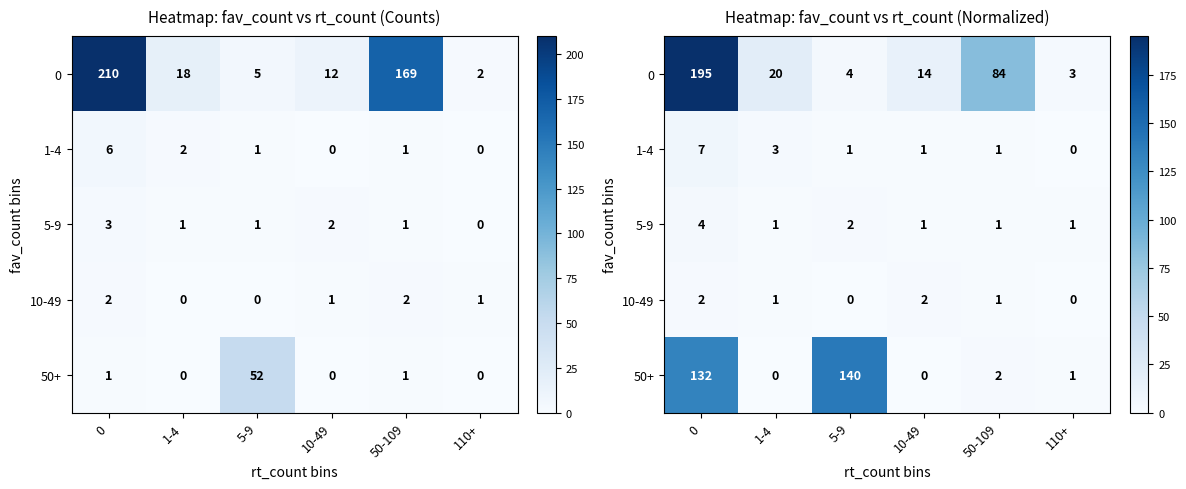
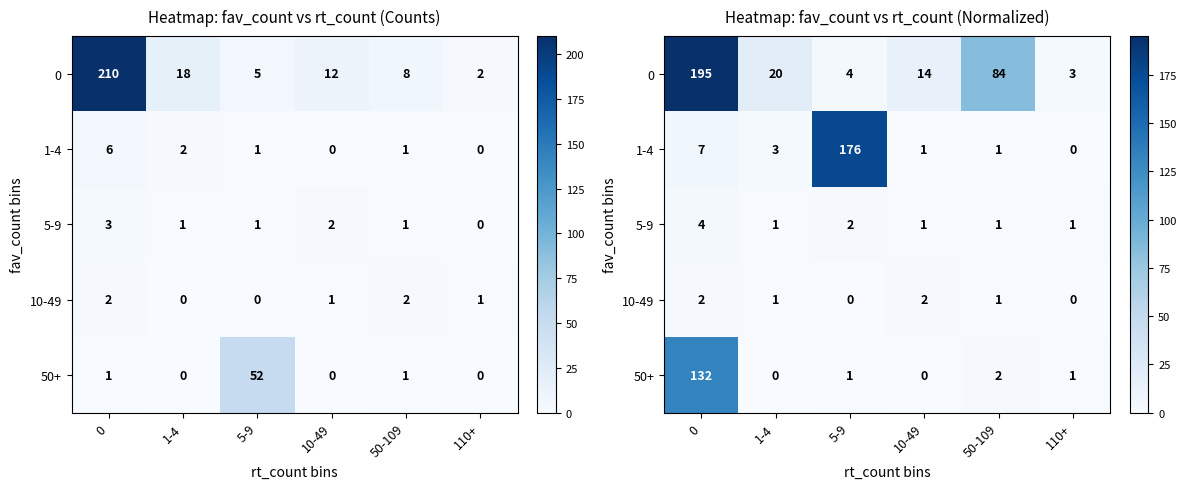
Heatmap: fav_count vs rt_count (Counts), 0, 50-109: 169 -> 8
Heatmap: fav_count vs rt_count (Normalized), 1-4, 5-9: 1 -> 176
Heatmap: fav_count vs rt_count (Normalized), 50+, 5-9: 140 -> 1
